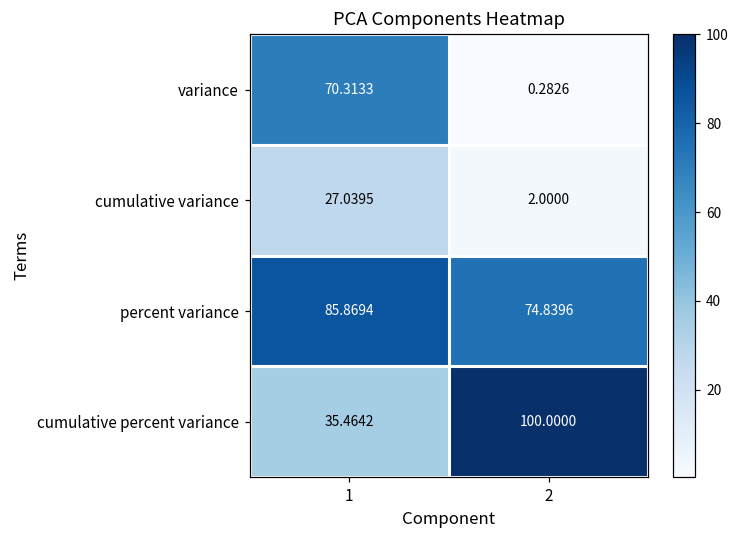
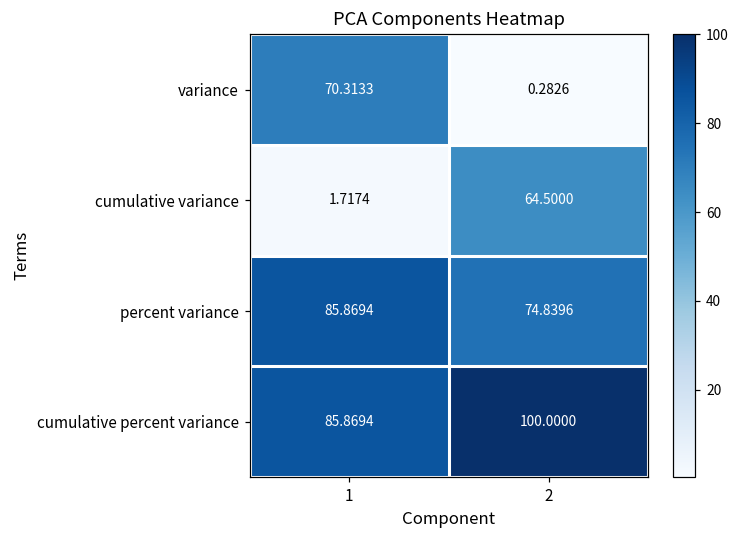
cumulative variance, 1: 27.0395 -> 1.7174
cumulative variance, 2: 2.0000 -> 64.5000
cumulative percent variance, 1: 35.4642 -> 85.8694
